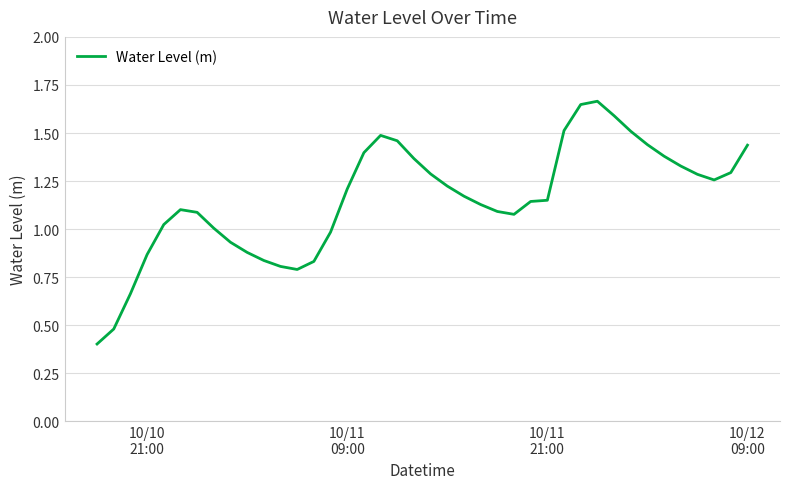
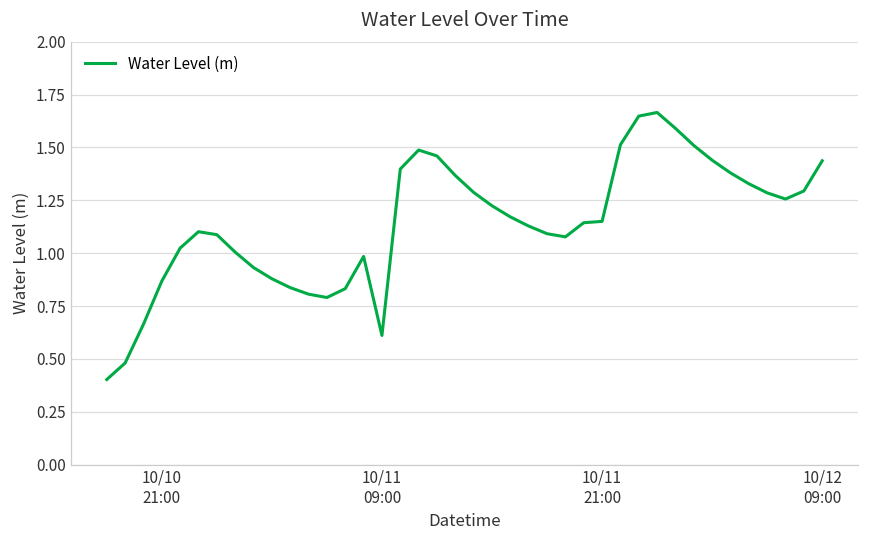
10/11 09:00: 1.21 -> 0.61
